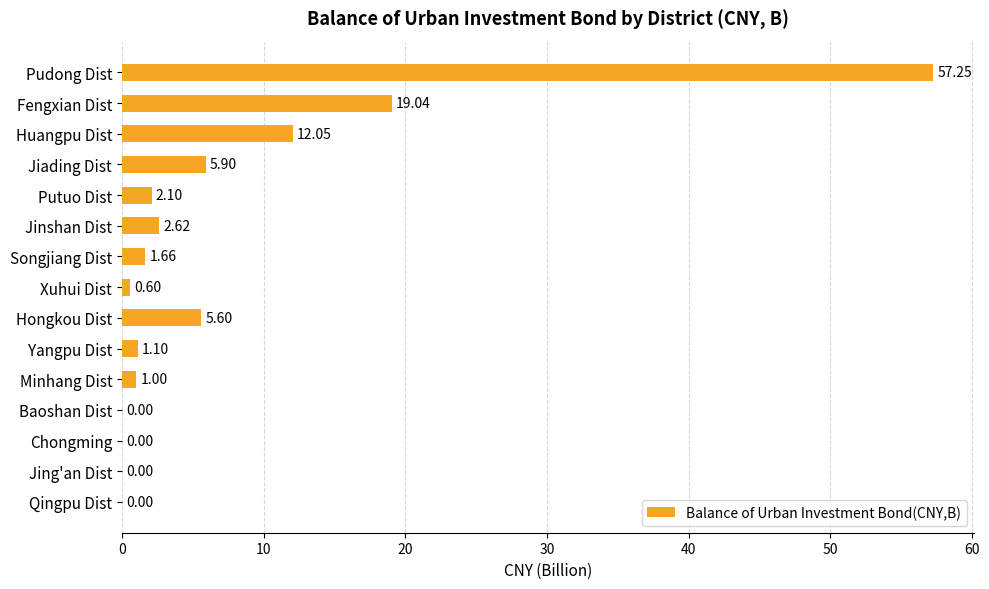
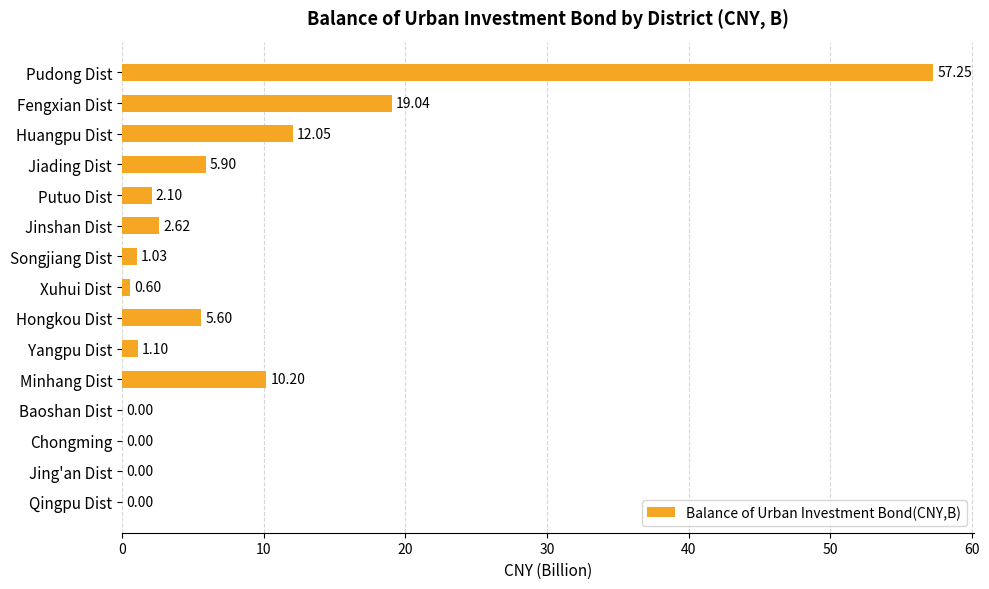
Songjiang Dist: 1.66 -> 1.03
Minhang Dist: 1.00 -> 10.20
